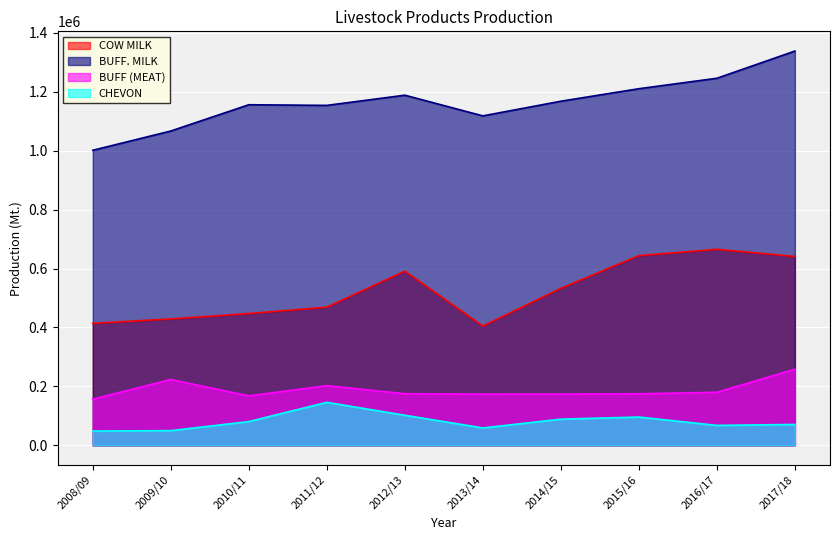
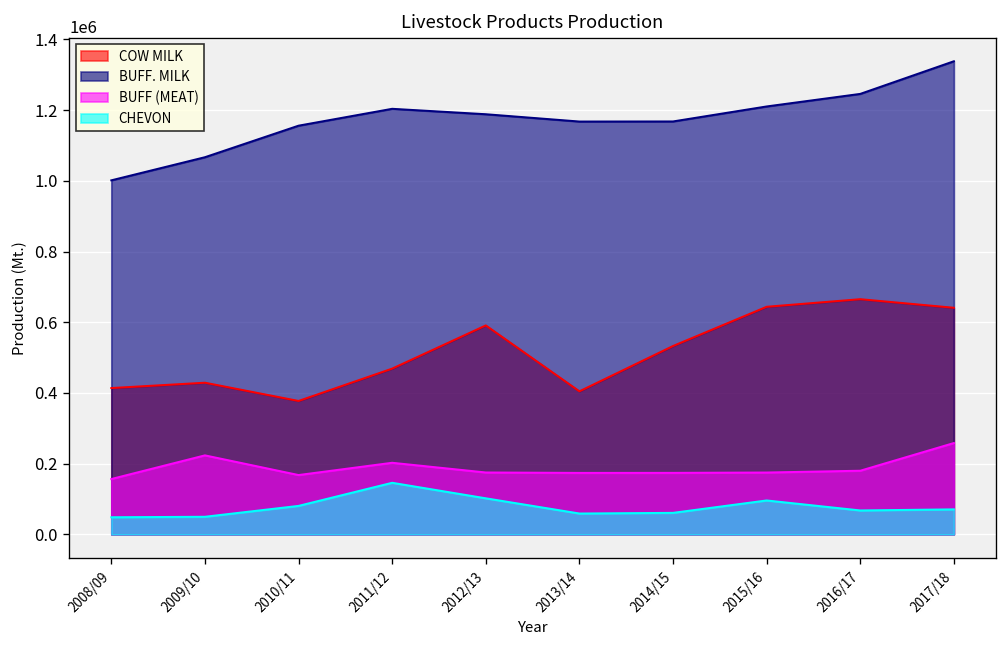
COW MILK, 2010/11: 450000 -> 380000
BUFF. MILK, 2011/12: 1150000 -> 1200000
BUFF. MILK, 2013/14: 1120000 -> 1170000
CHEVON, 2014/15: 90000 -> 60000
